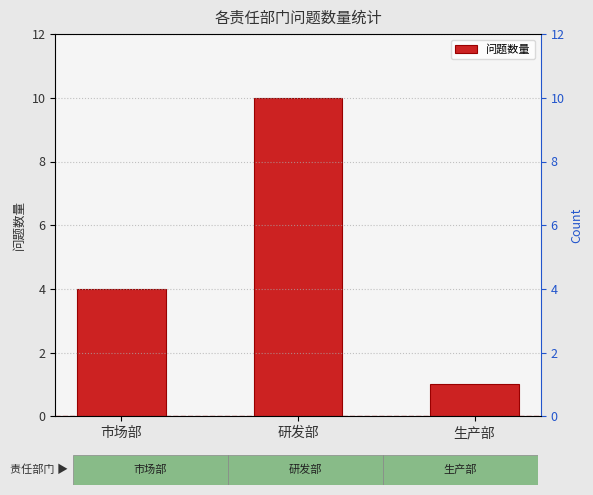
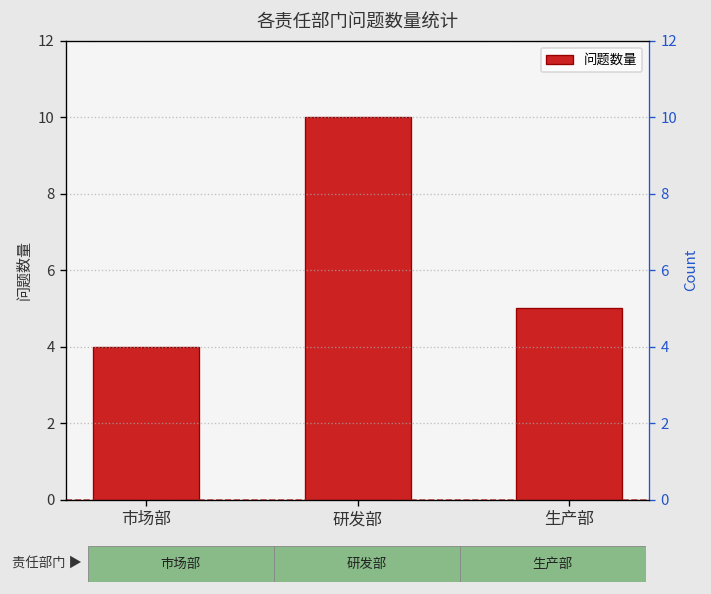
生产部: 1 -> 5
